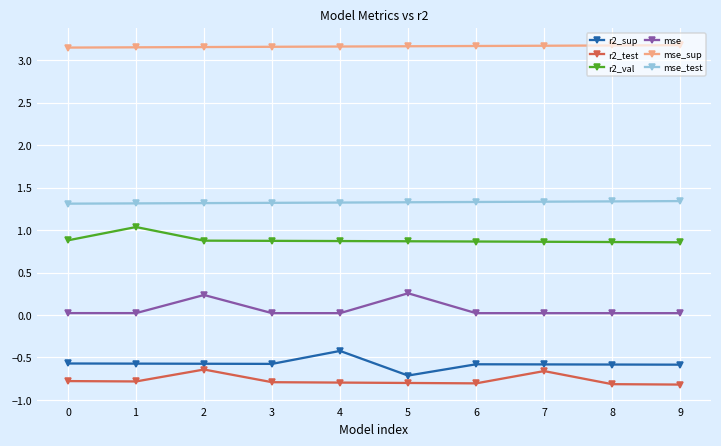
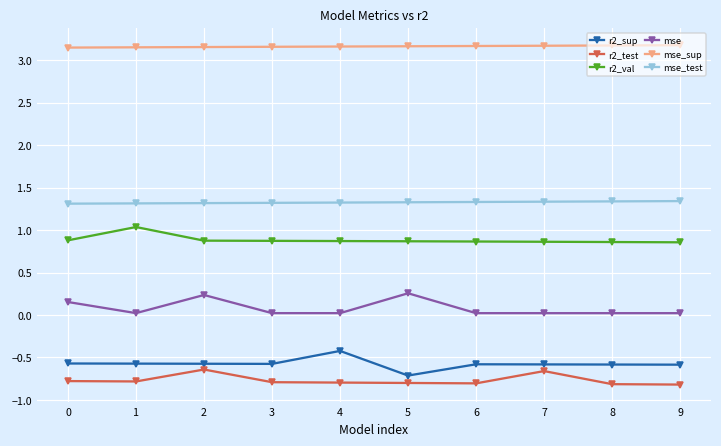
mse, 0: 0.0 -> 0.2
